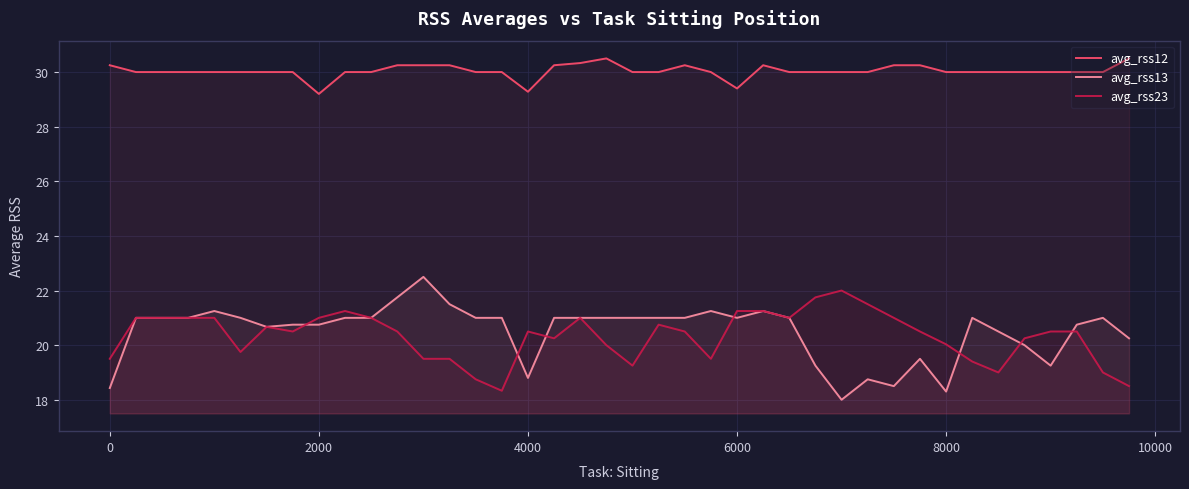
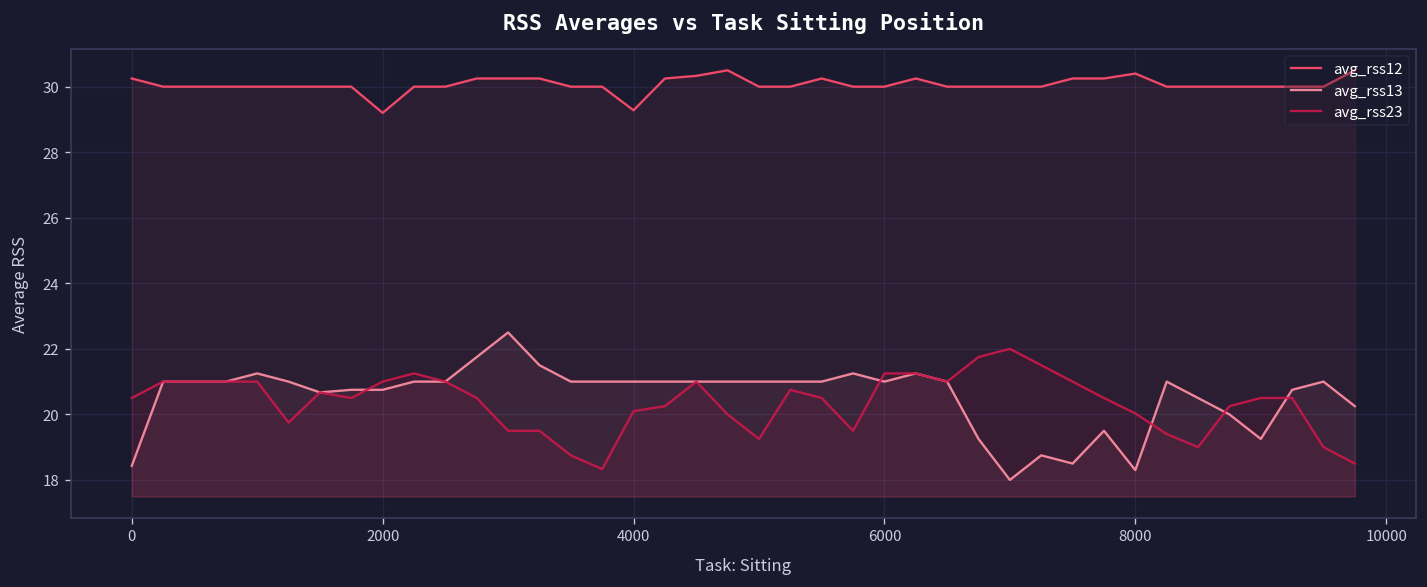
avg_rss23, 0: 19.5 -> 20.5
avg_rss13, 4000: 18.8 -> 21.0
avg_rss23, 4000: 20.5 -> 20.1
avg_rss12, 6000: 29.4 -> 30.0
avg_rss12, 8000: 30.0 -> 30.4
